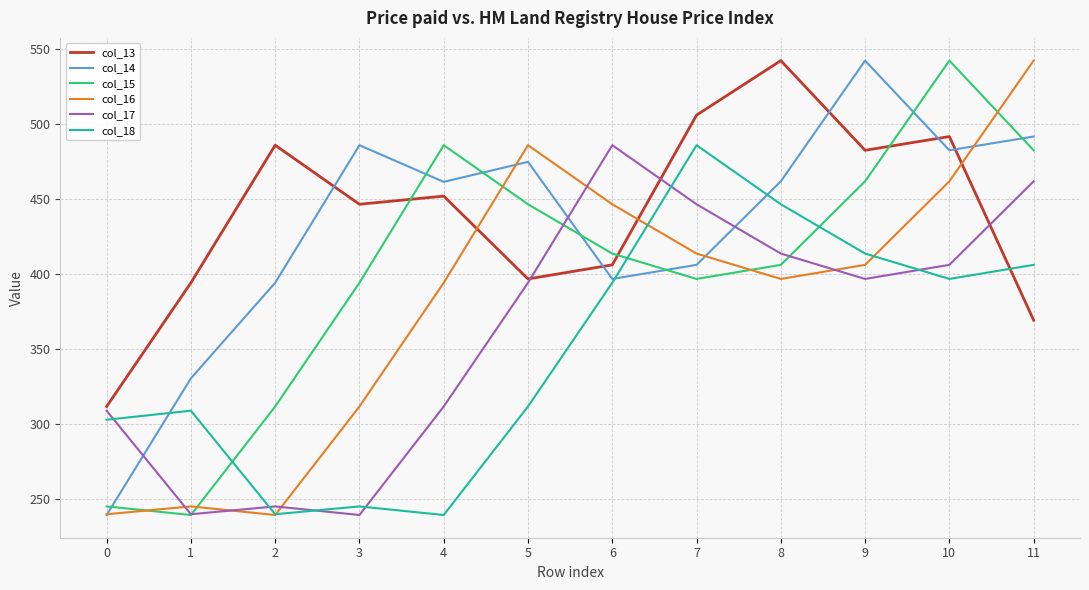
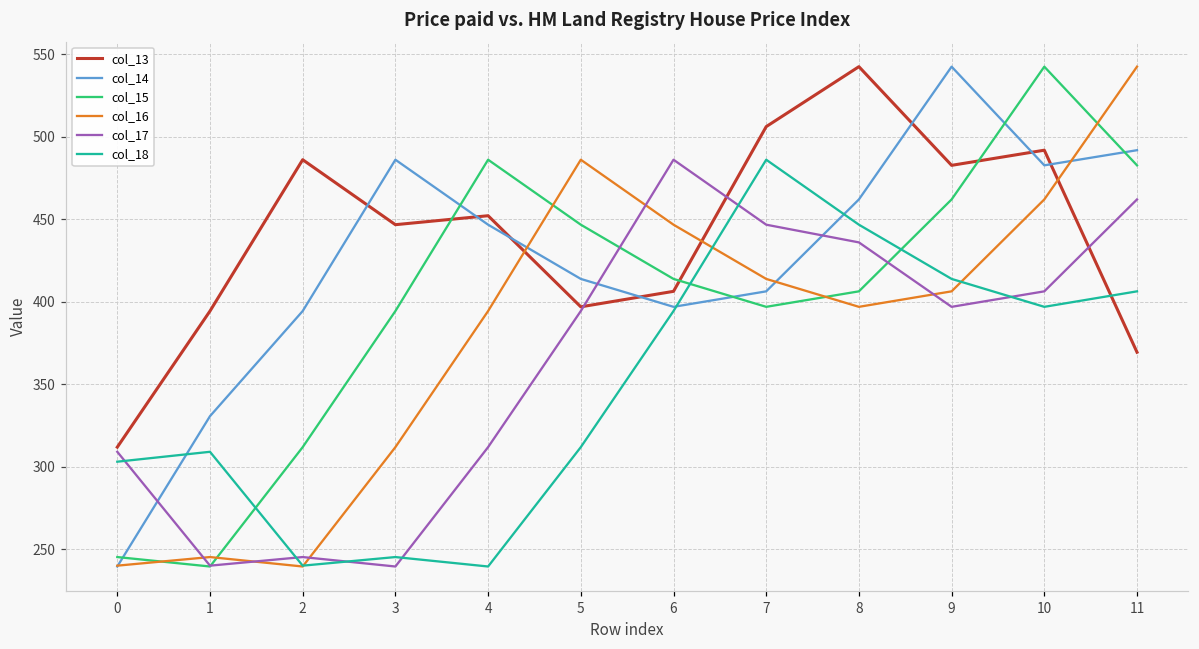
col_14, 4: 462 -> 447
col_14, 5: 475 -> 414
col_17, 8: 414 -> 436
